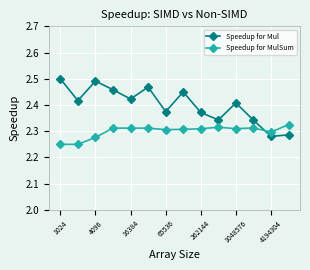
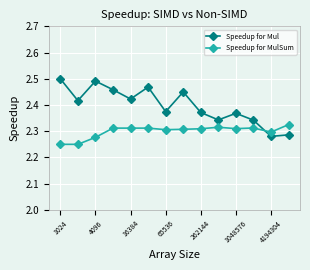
Speedup for Mul, 1048576: 2.41 -> 2.37
